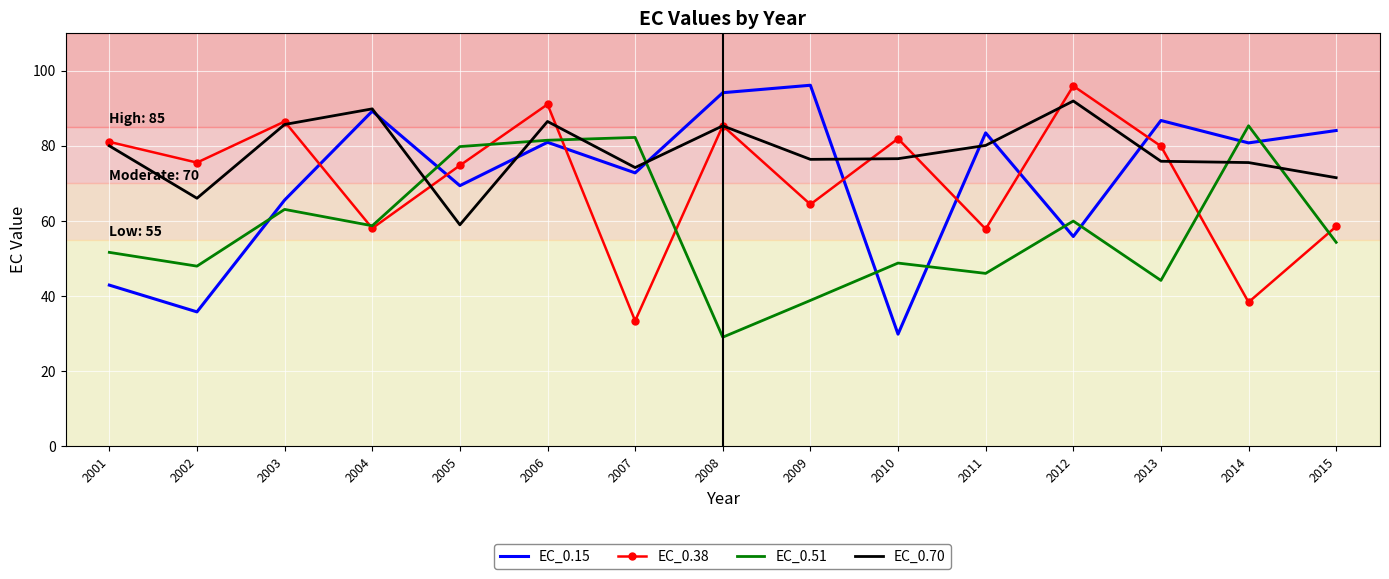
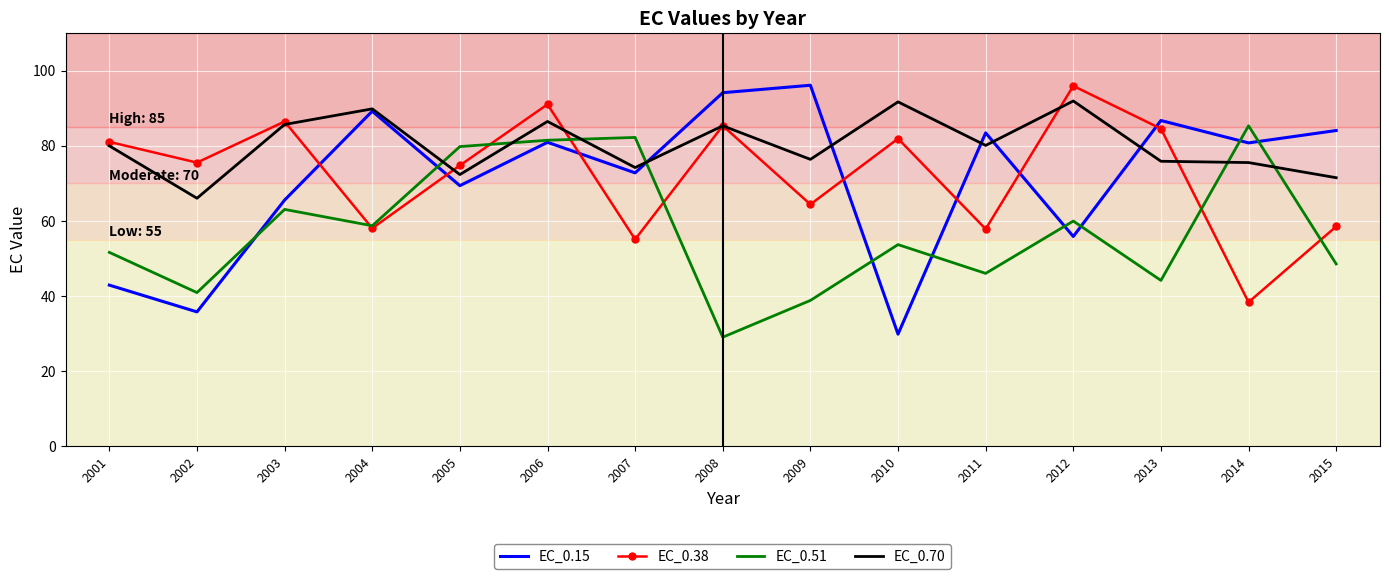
EC_0.51, 2002: 48 -> 41
EC_0.70, 2005: 59 -> 72
EC_0.38, 2007: 33 -> 55
EC_0.51, 2010: 49 -> 54
EC_0.70, 2010: 77 -> 92
EC_0.38, 2013: 80 -> 85
EC_0.51, 2015: 54 -> 49
